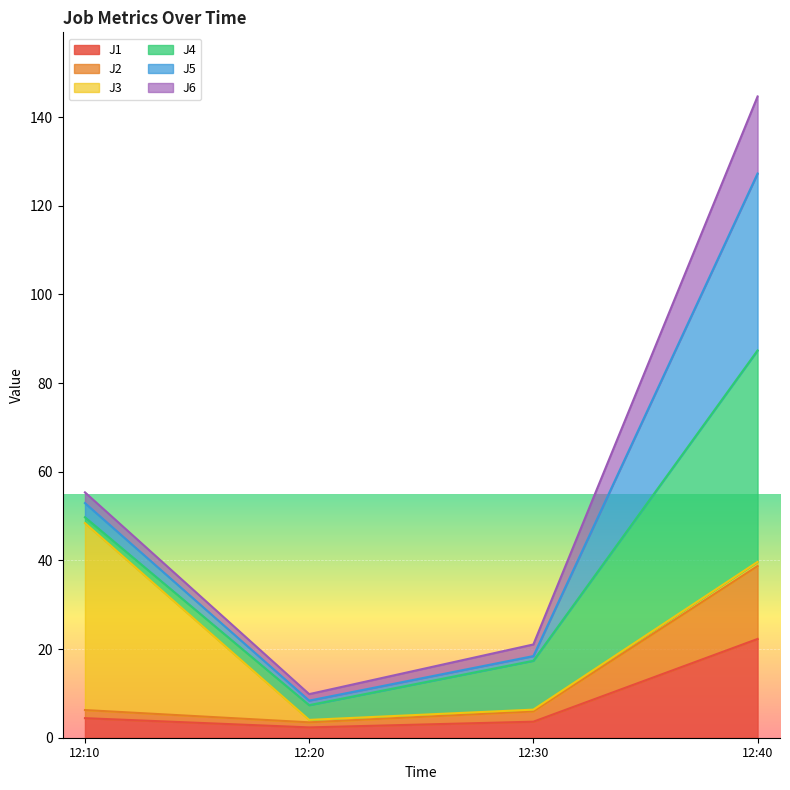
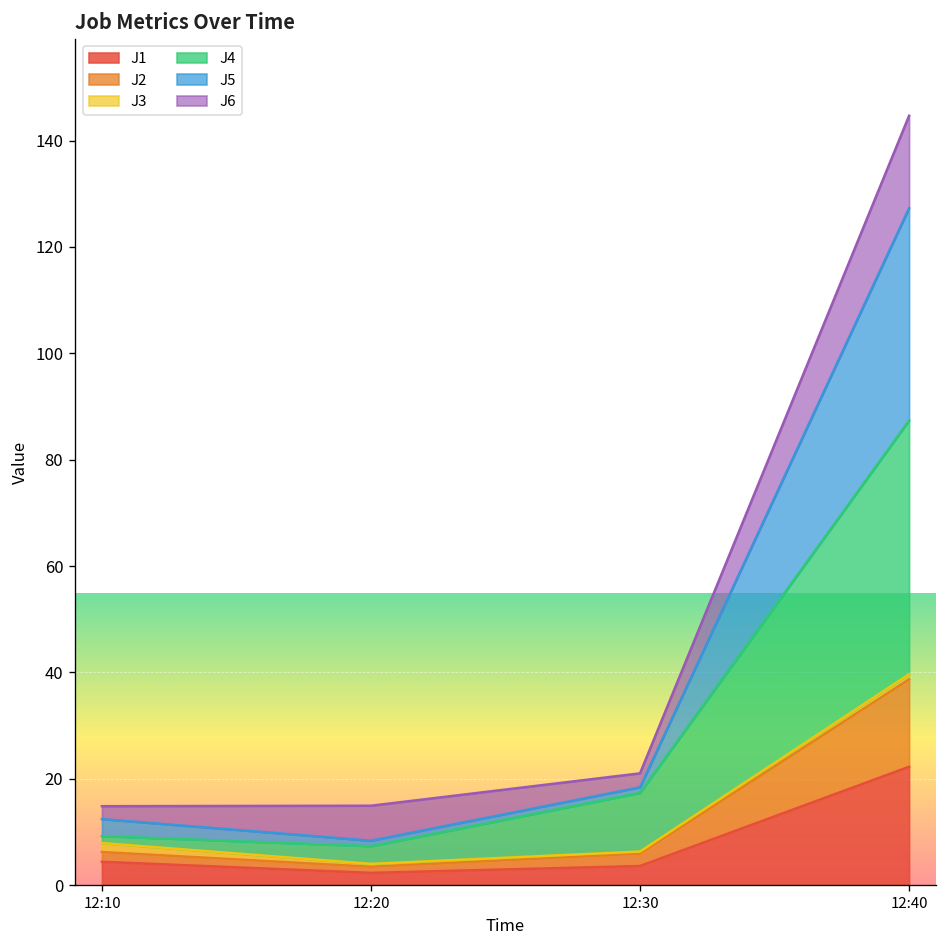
J3, 12:10: 42 -> 2
J6, 12:20: 1 -> 7
